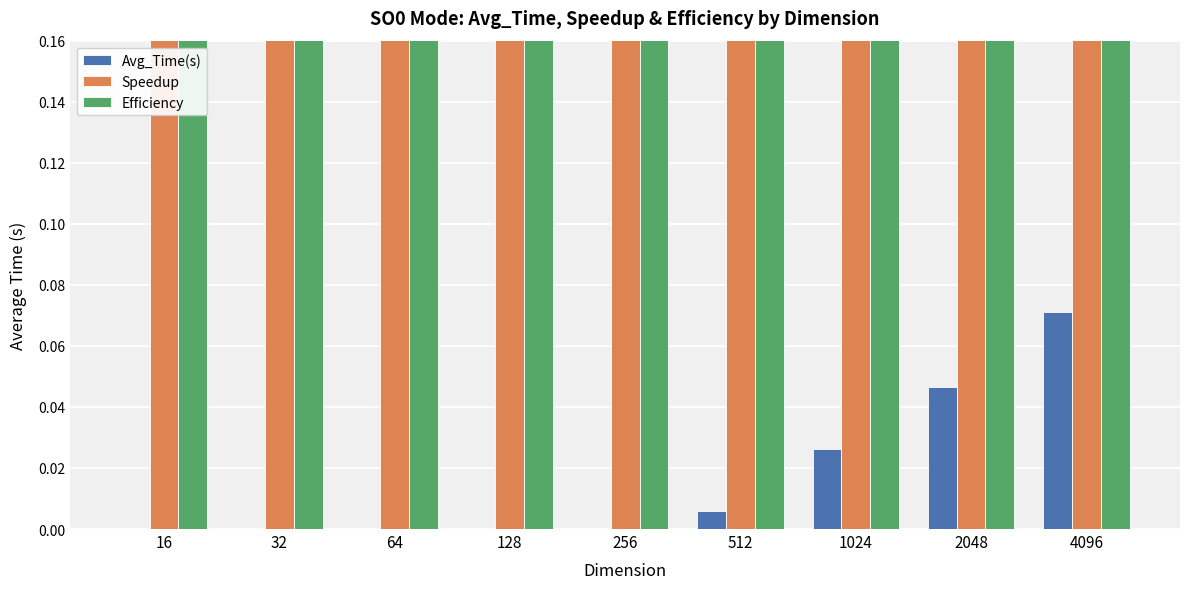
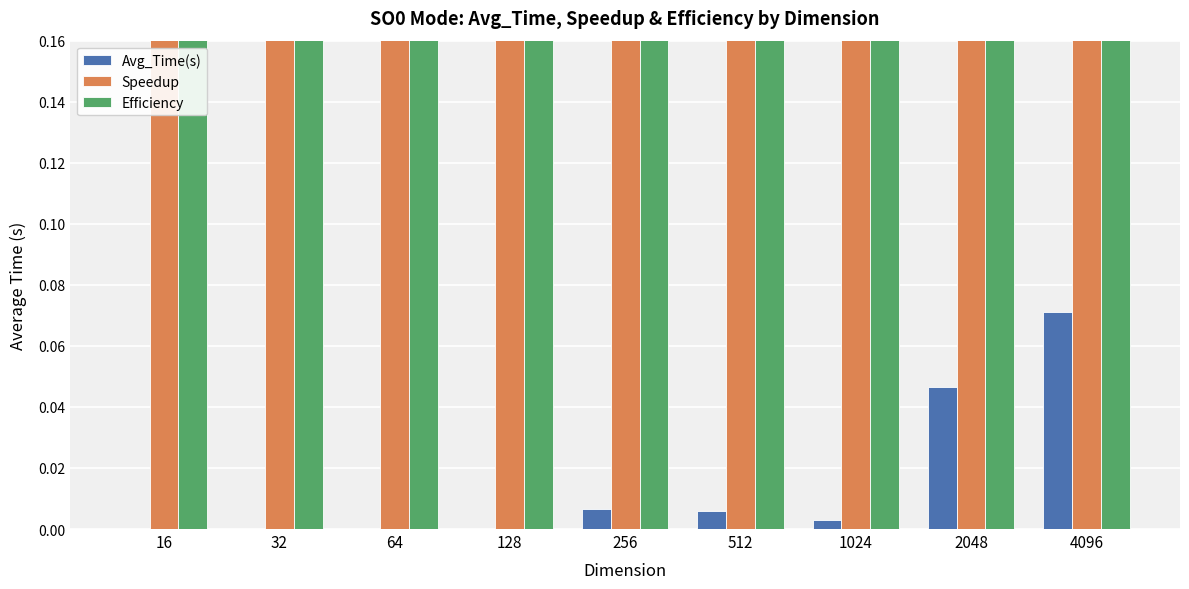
Avg_Time(s), 256: 0.000 -> 0.006
Avg_Time(s), 1024: 0.026 -> 0.003
